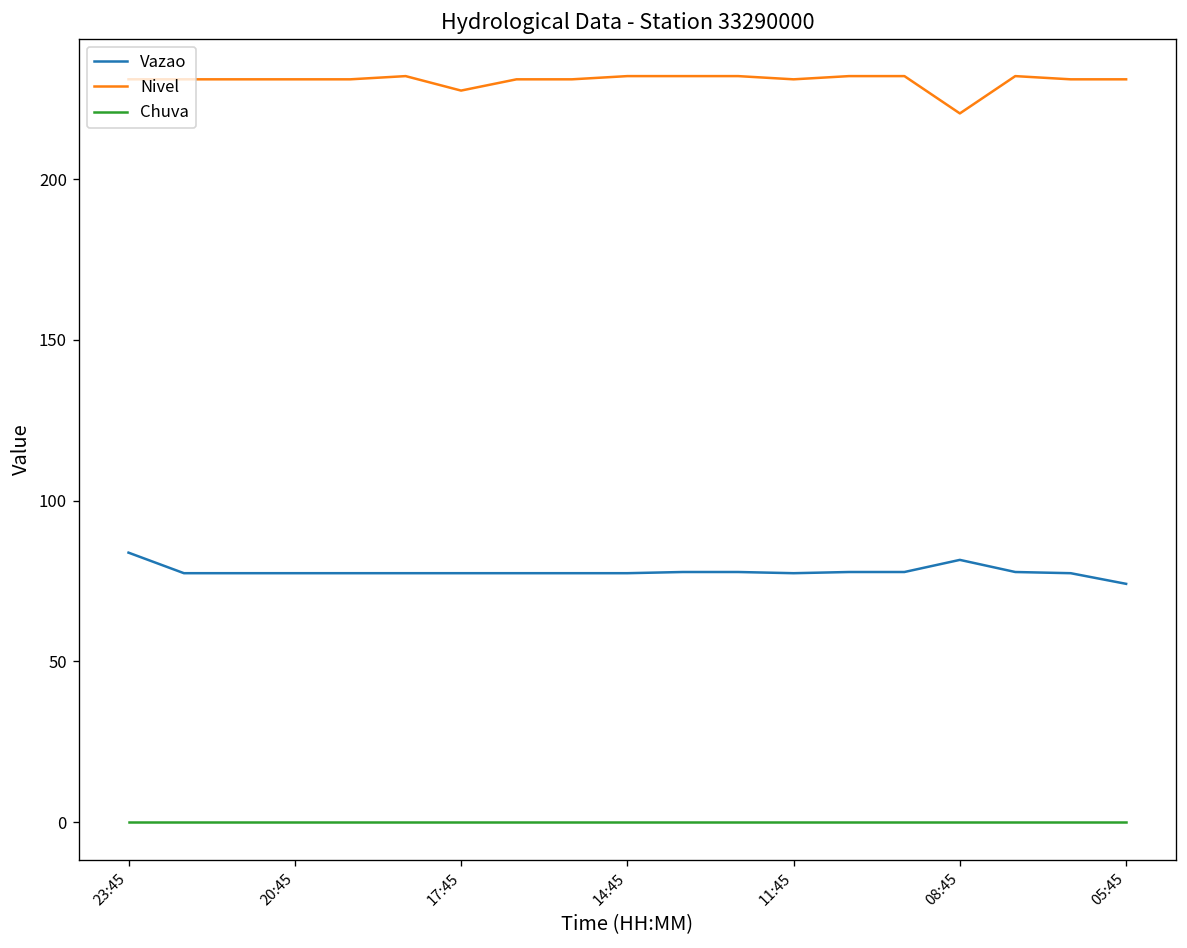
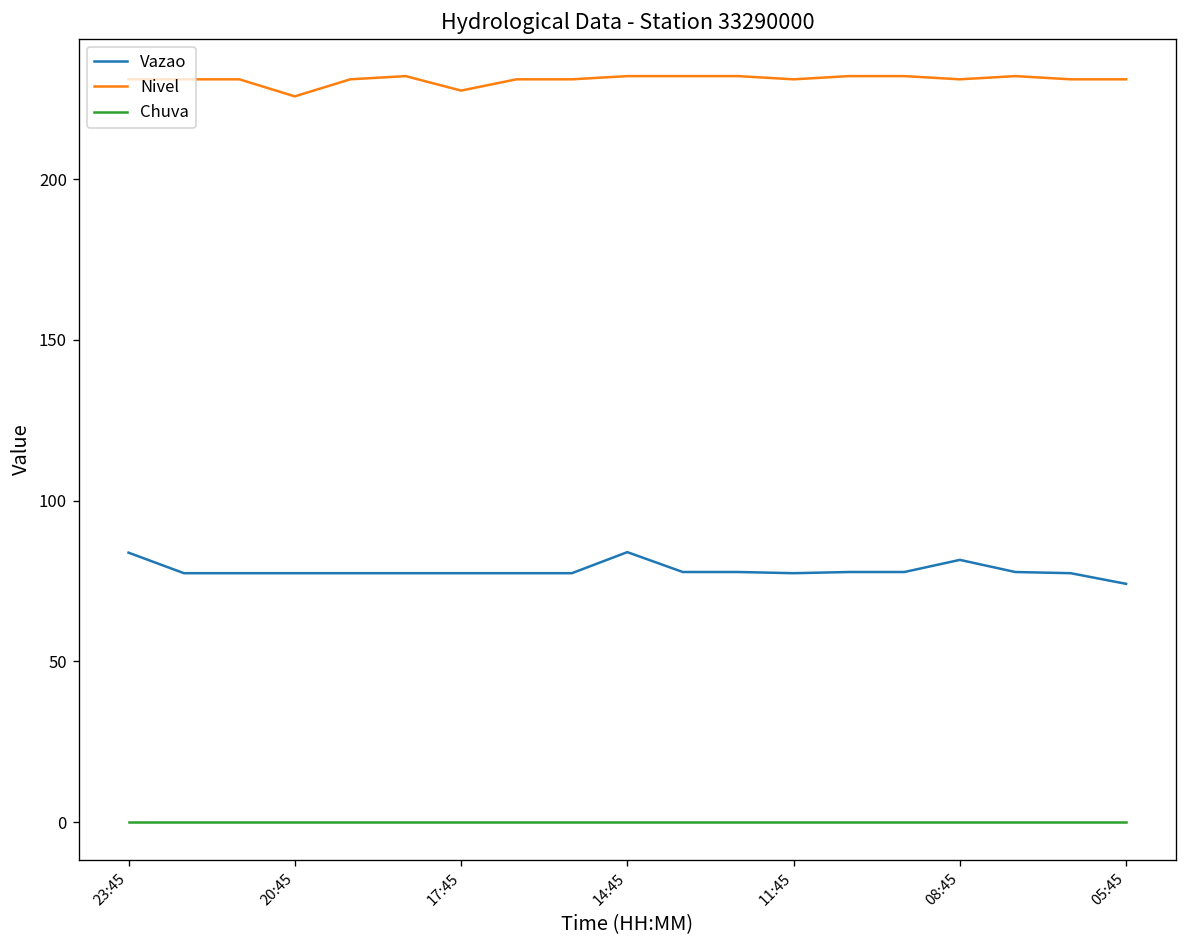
Nivel, 20:45: 231 -> 226
Vazao, 14:45: 77 -> 84
Nivel, 08:45: 220 -> 231
